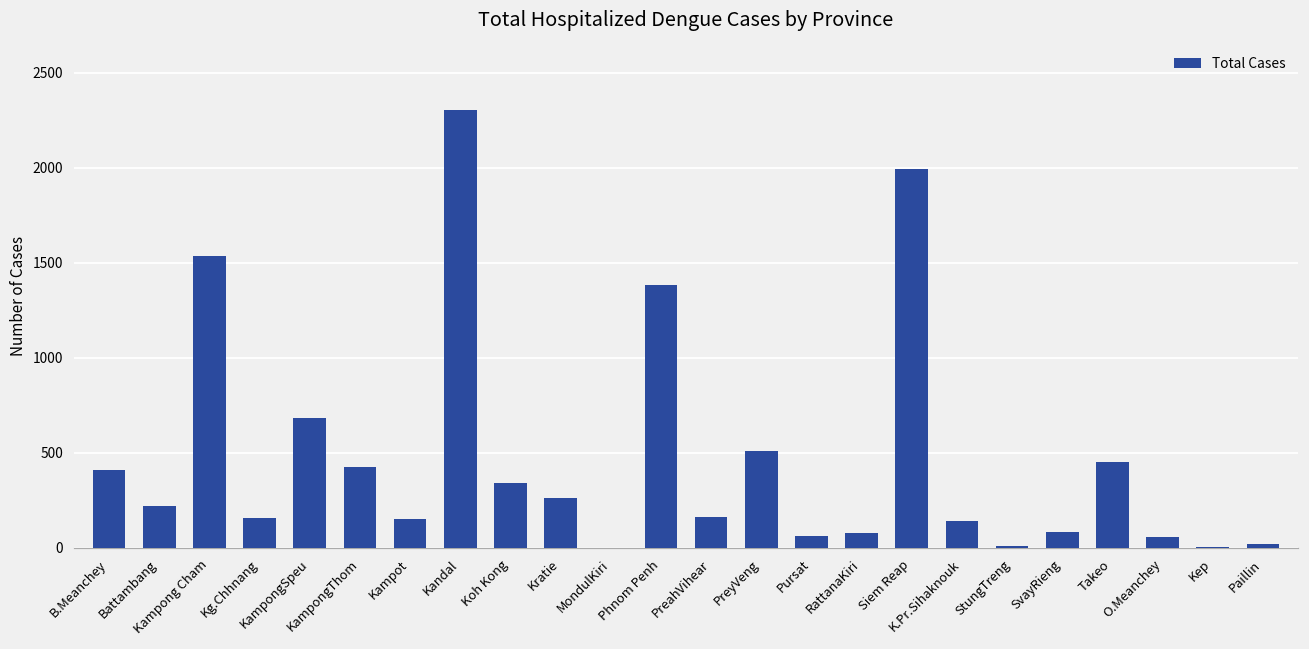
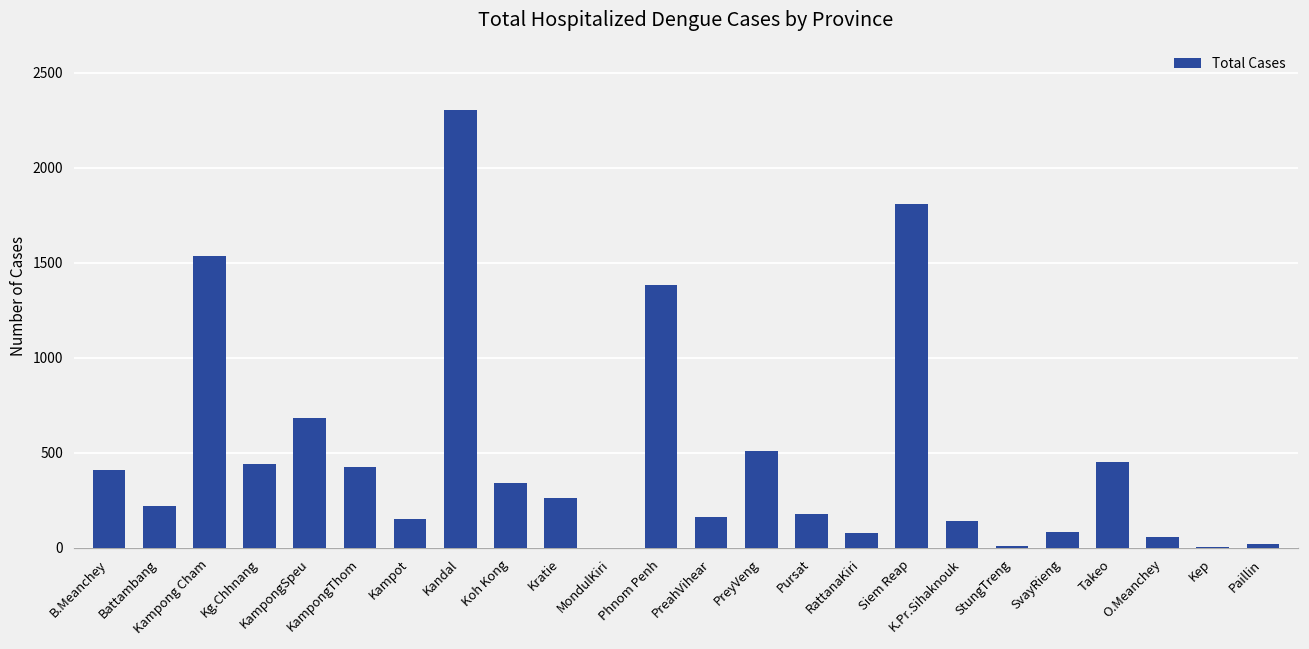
Kg.Chhnang: 160 -> 440
Pursat: 60 -> 180
Siem Reap: 1990 -> 1810
